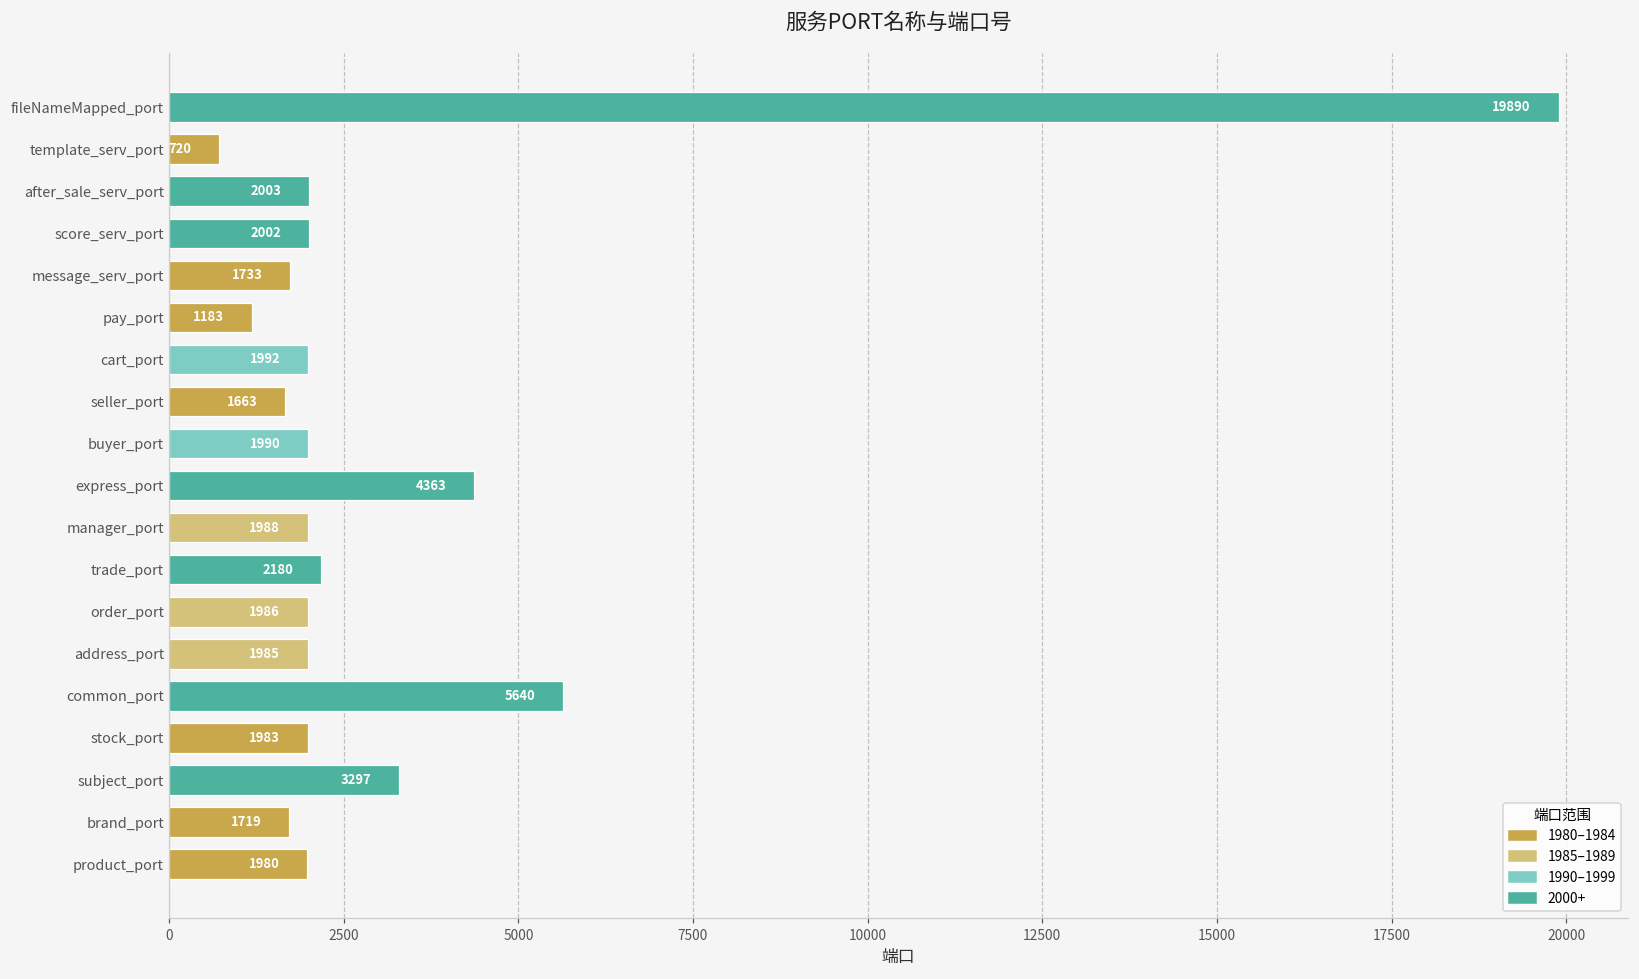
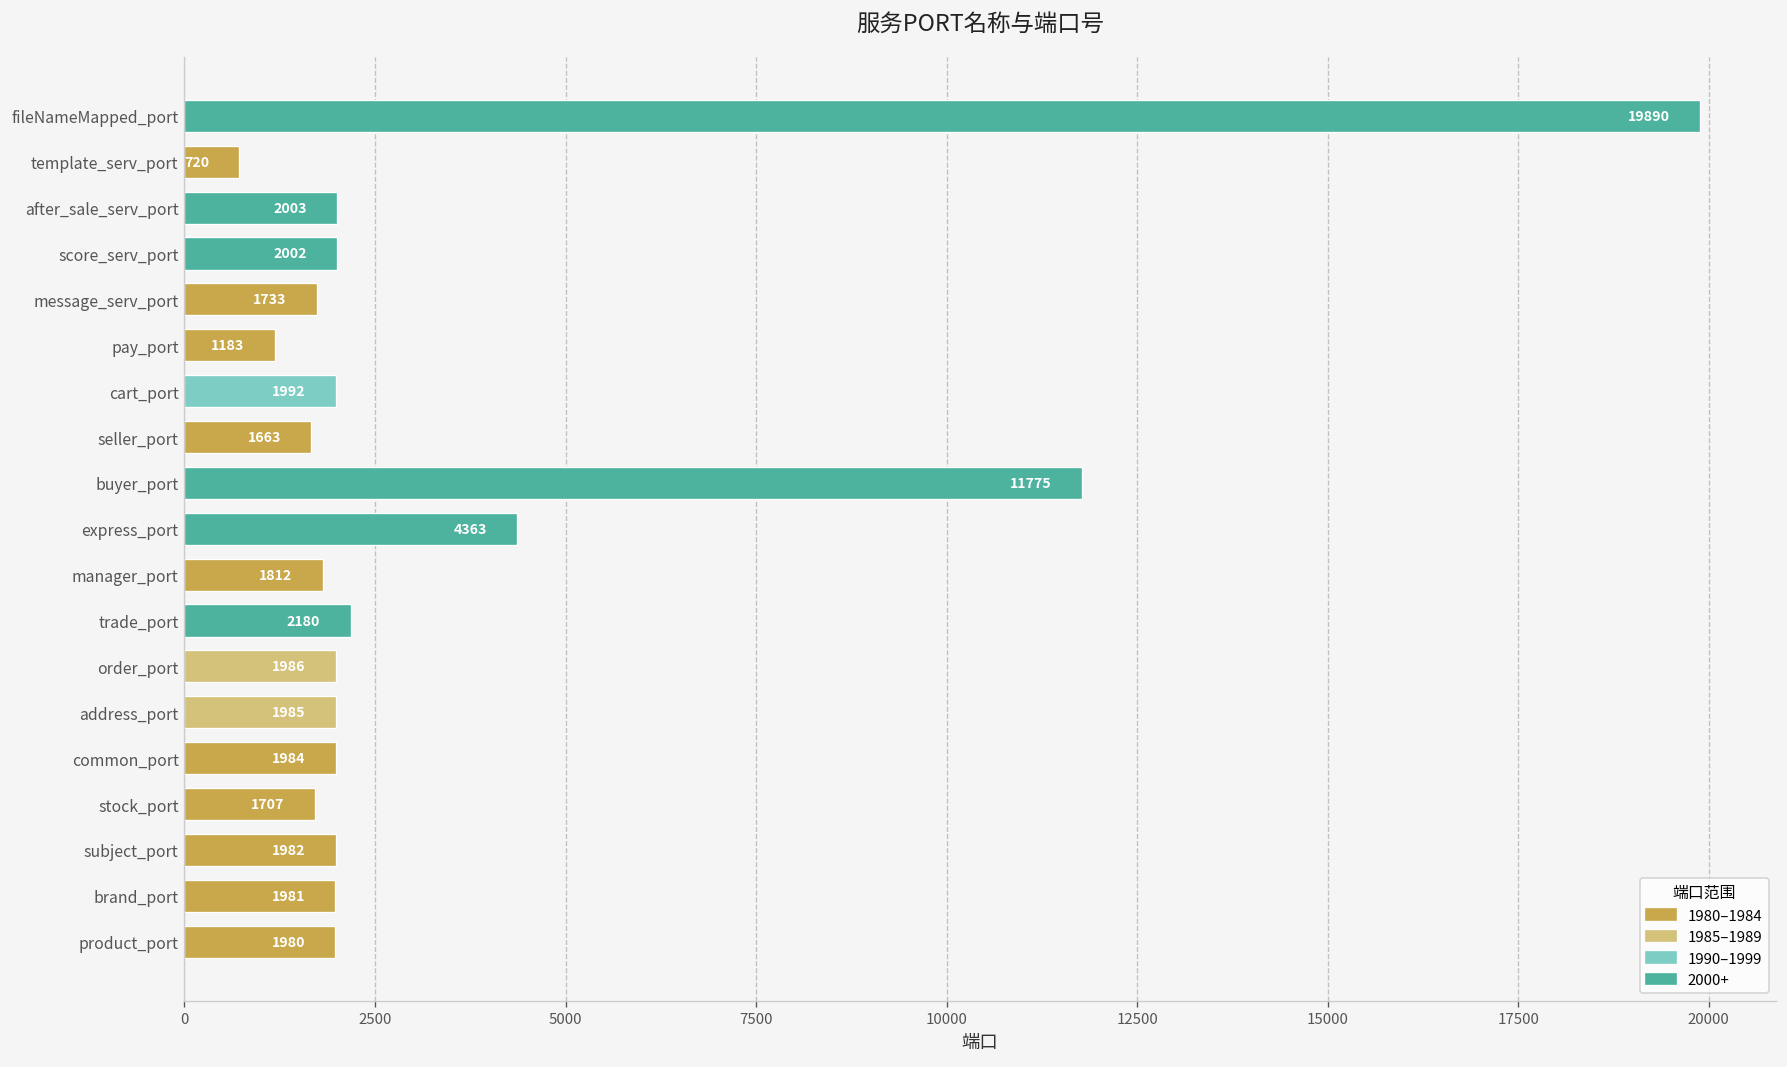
buyer_port: 1990 -> 11775
manager_port: 1988 -> 1812
common_port: 5640 -> 1984
stock_port: 1983 -> 1707
subject_port: 3297 -> 1982
brand_port: 1719 -> 1981
